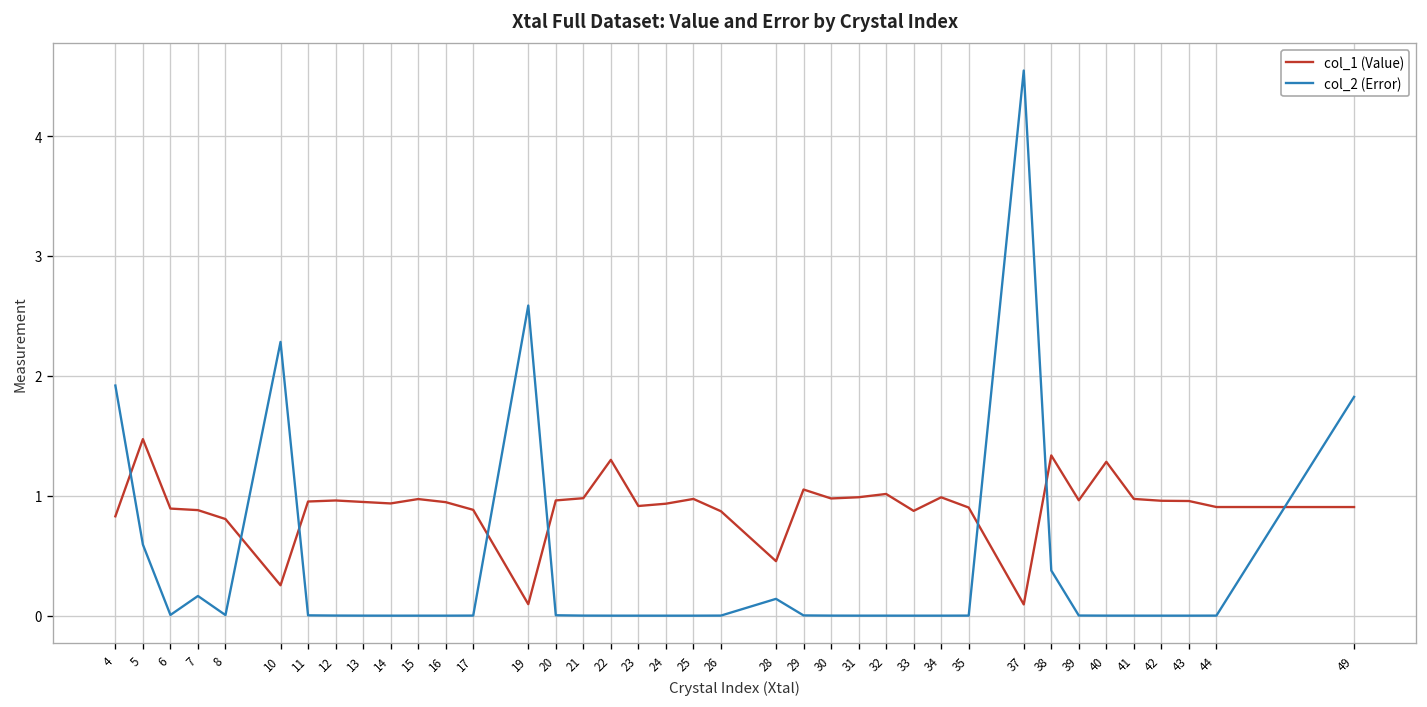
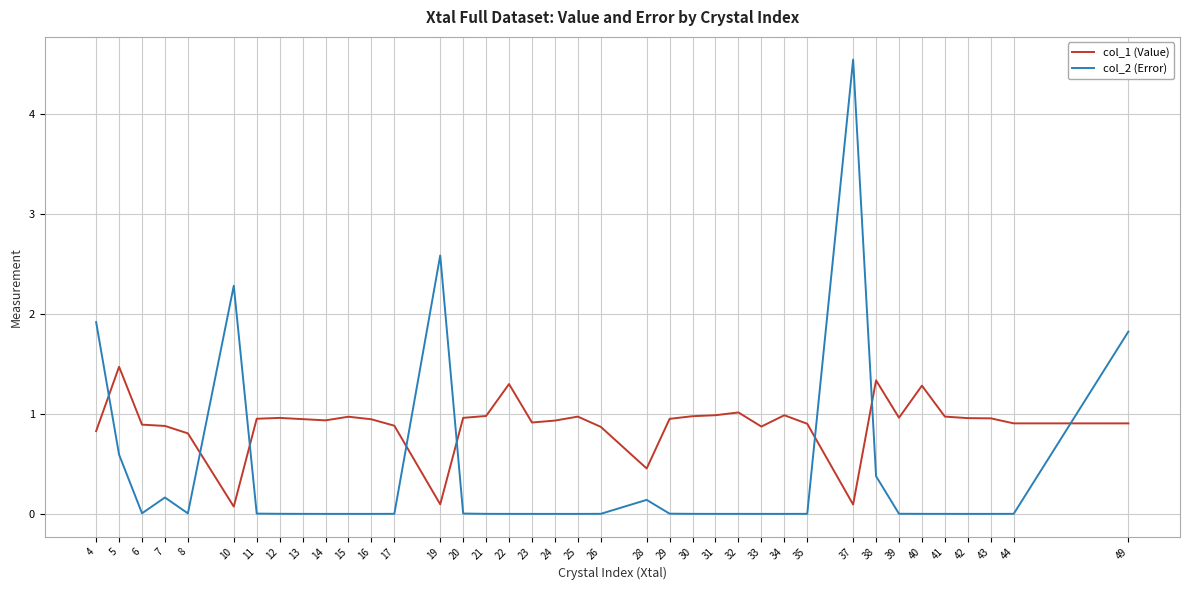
col_1 (Value), 10: 0.3 -> 0.1
col_1 (Value), 29: 1.1 -> 1.0
